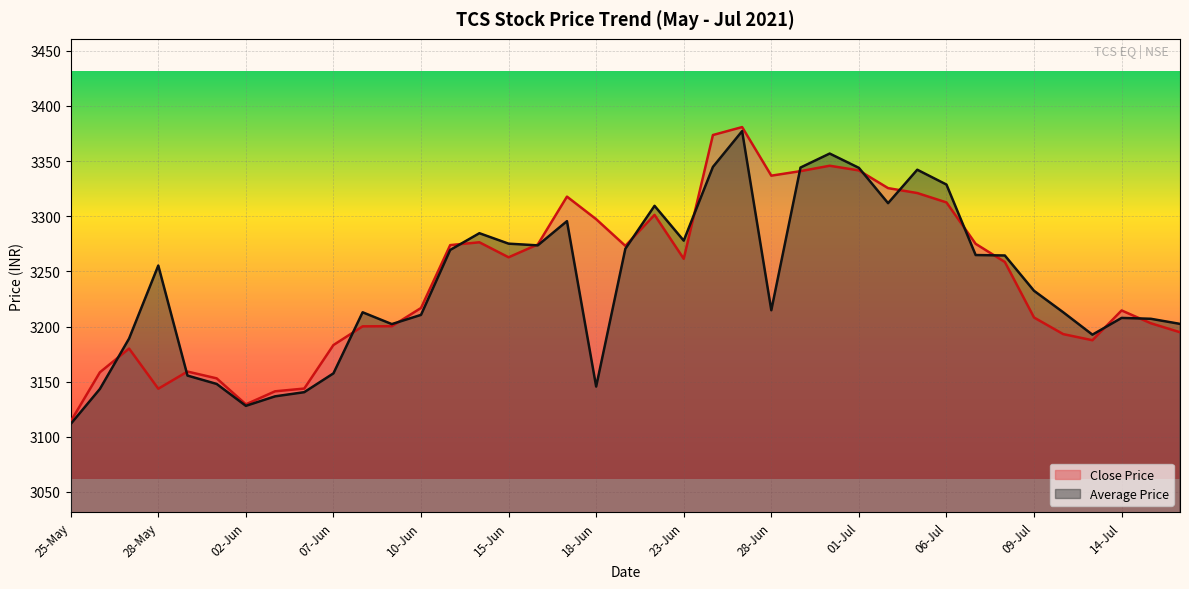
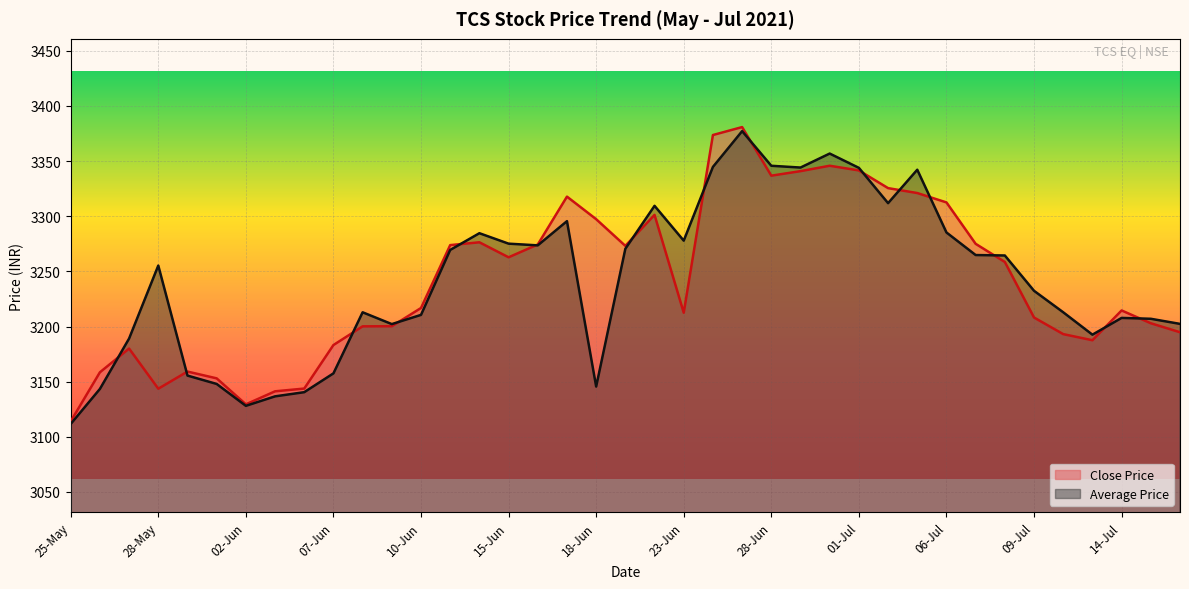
Close Price, 23-Jun: 3261 -> 3213
Average Price, 28-Jun: 3215 -> 3346
Average Price, 06-Jul: 3329 -> 3285
